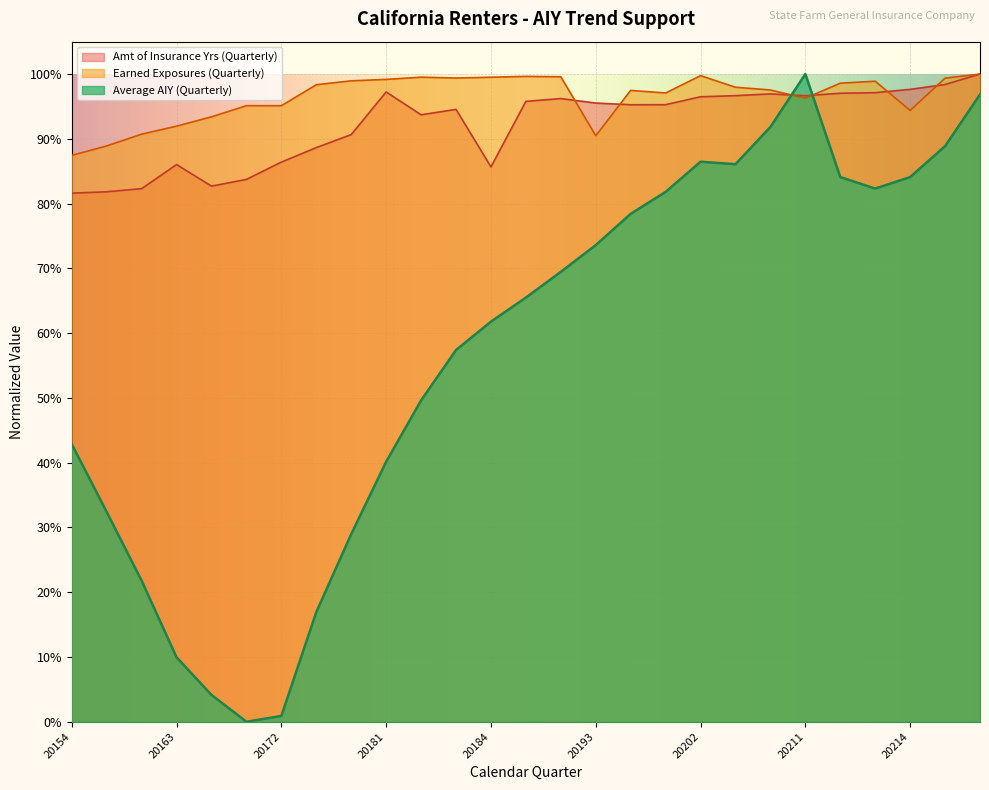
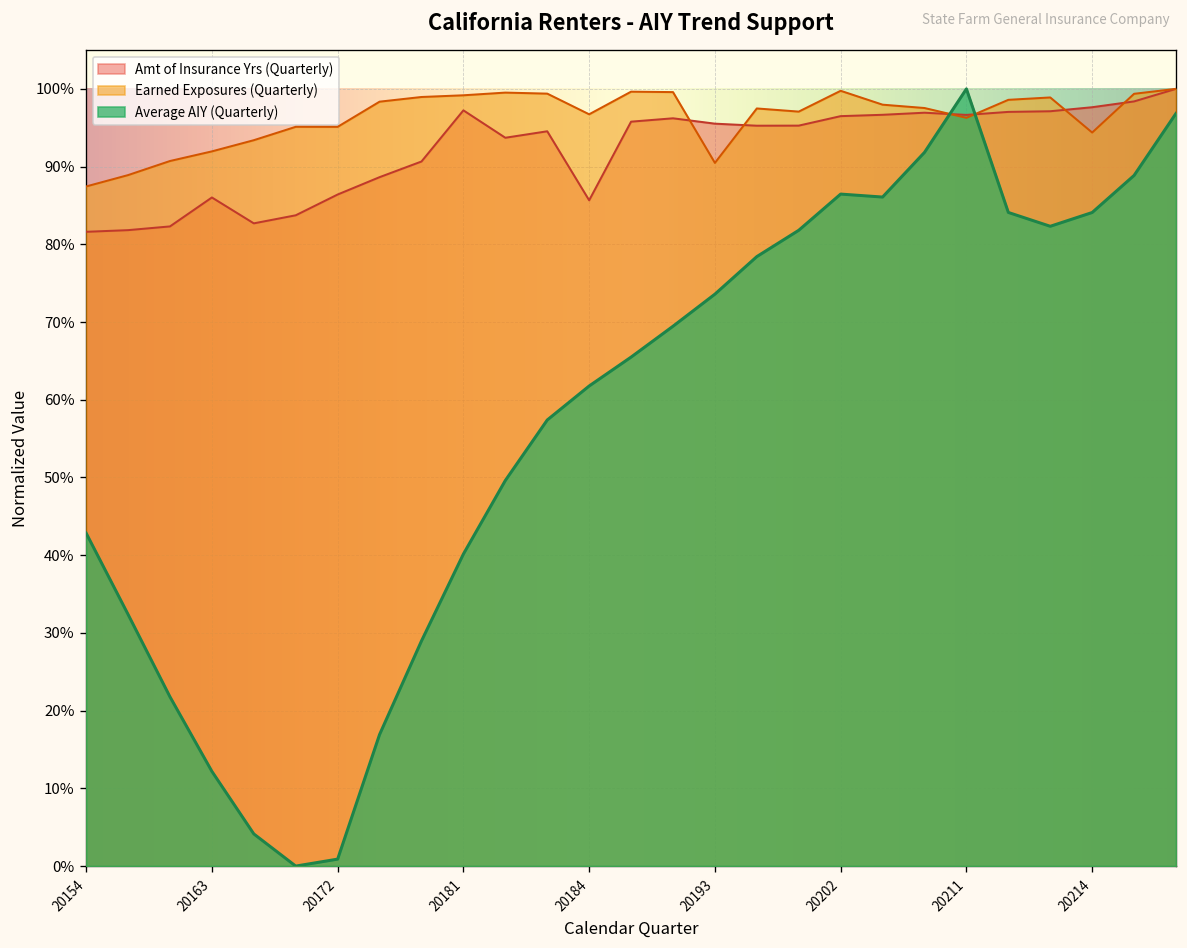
Average AIY (Quarterly), 20163: 10% -> 12%
Earned Exposures (Quarterly), 20184: 100% -> 97%
